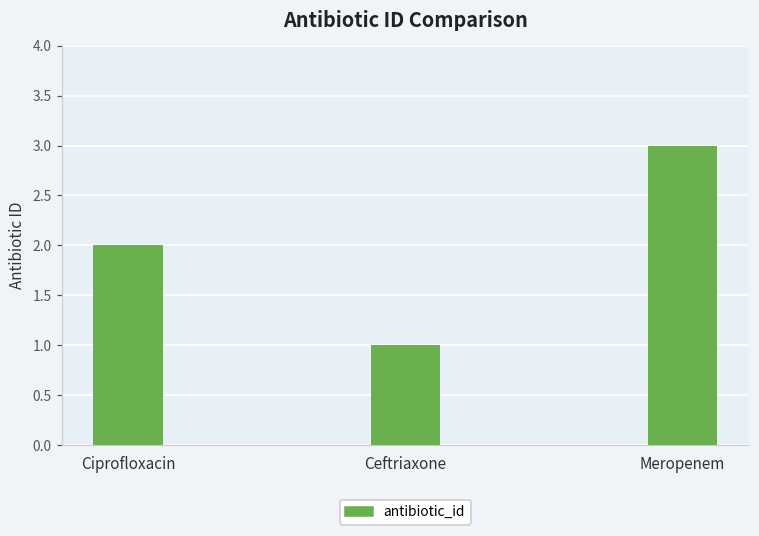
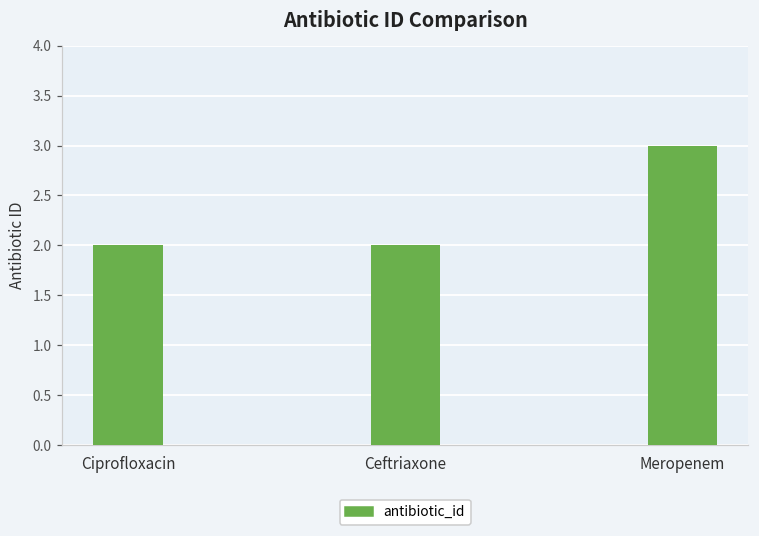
Ceftriaxone: 1 -> 2
